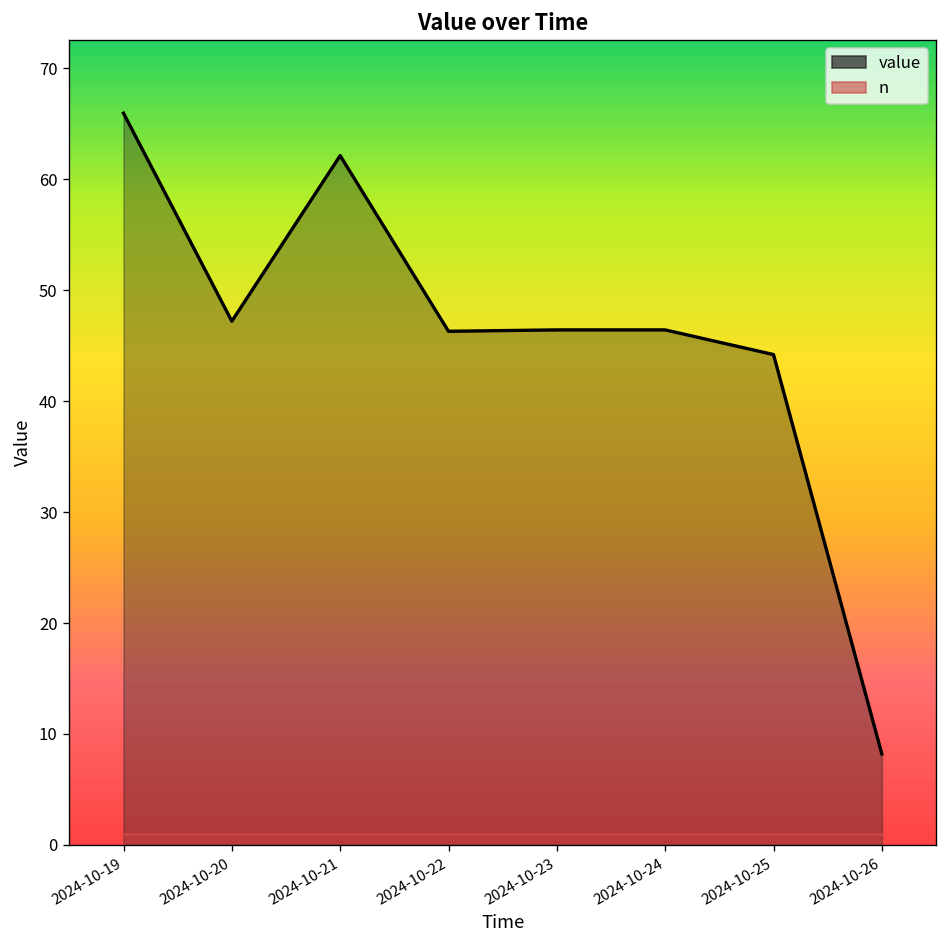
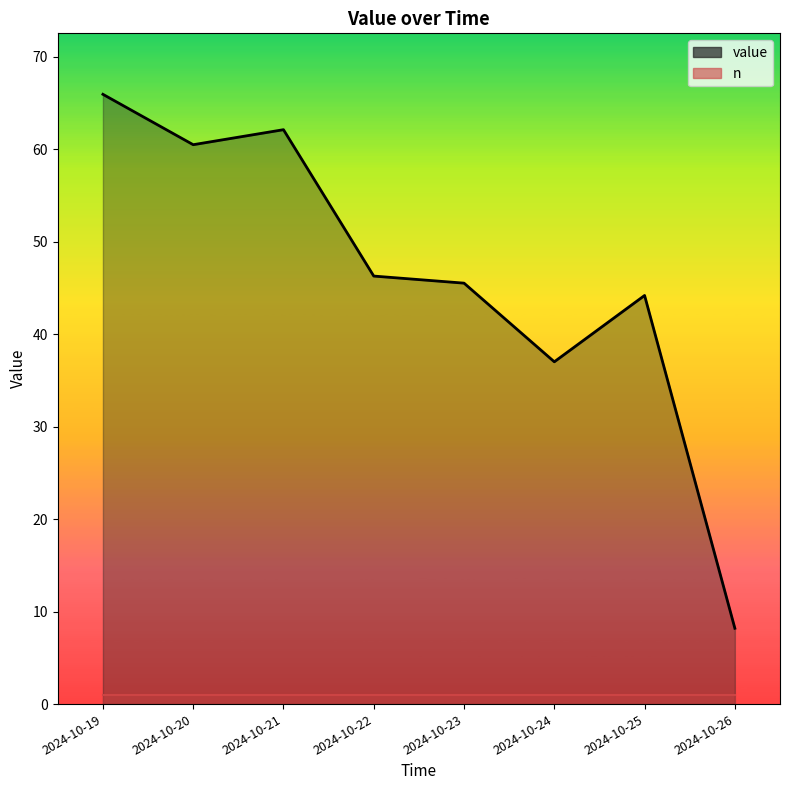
value, 2024-10-20: 47 -> 61
value, 2024-10-23: 46.4 -> 45.5
value, 2024-10-24: 46 -> 37
